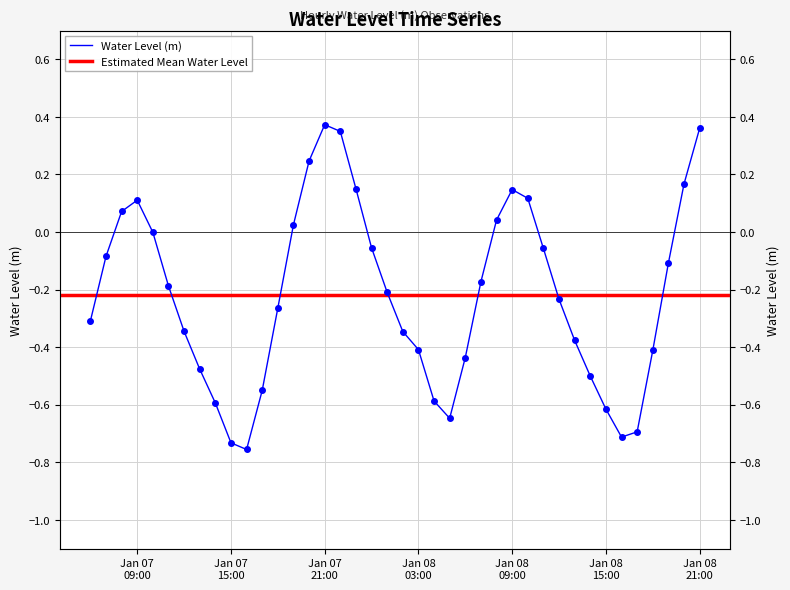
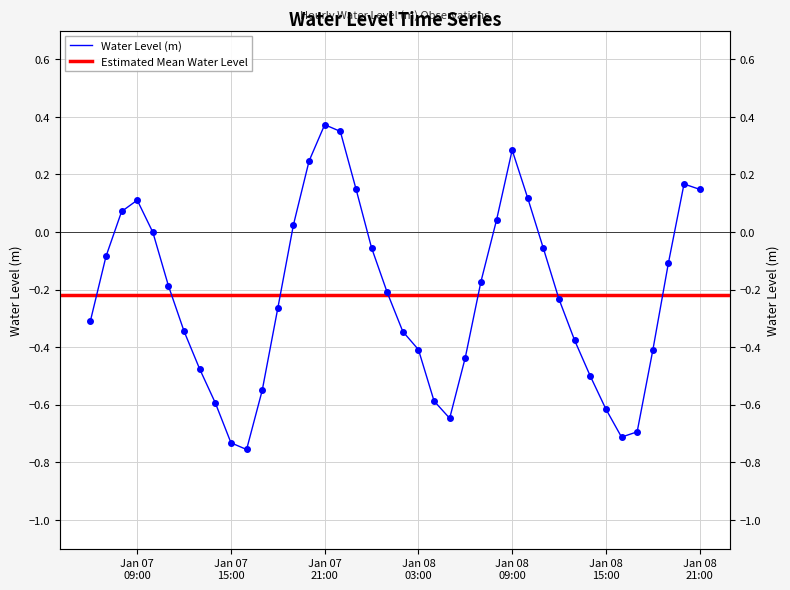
Jan 08 09:00: 0.15 -> 0.28
Jan 08 21:00: 0.36 -> 0.15
